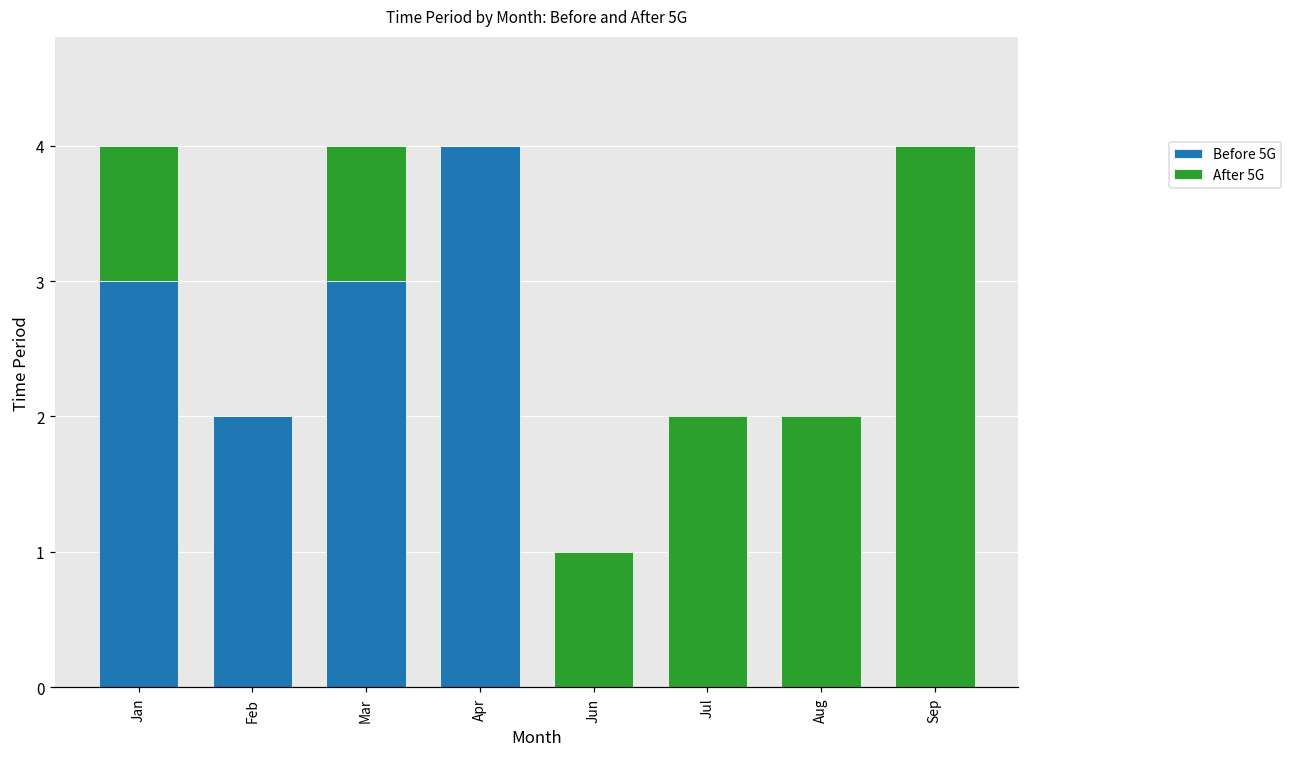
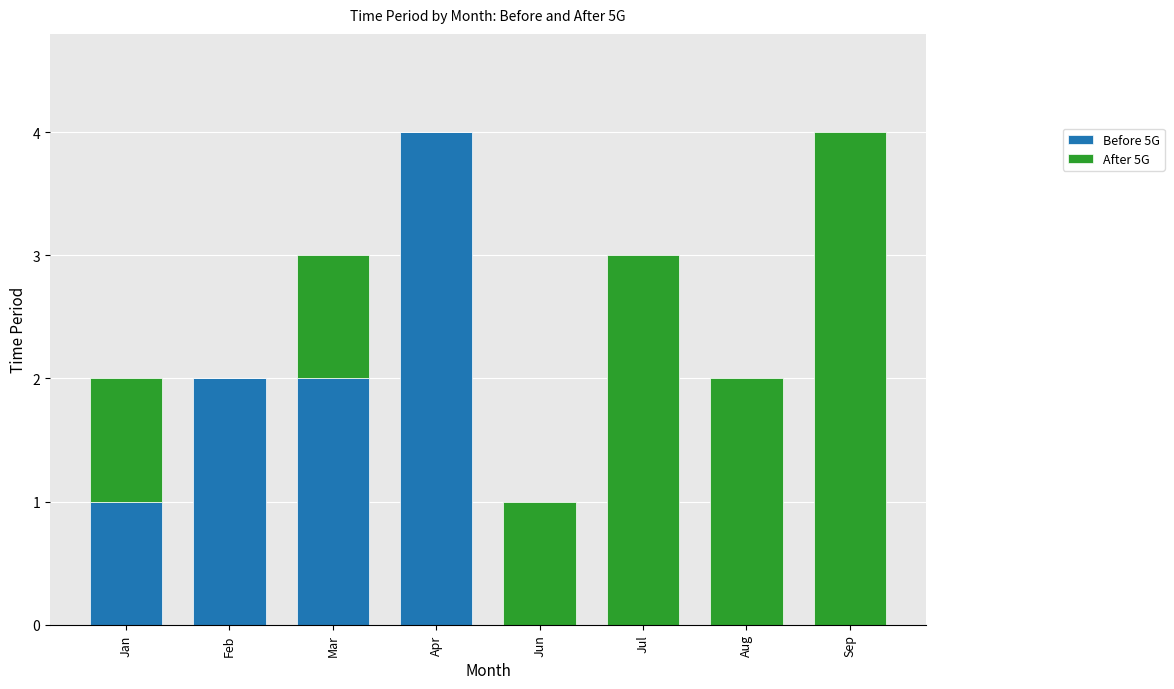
Before 5G, Jan: 3 -> 1
Before 5G, Mar: 3 -> 2
After 5G, Jul: 2 -> 3
